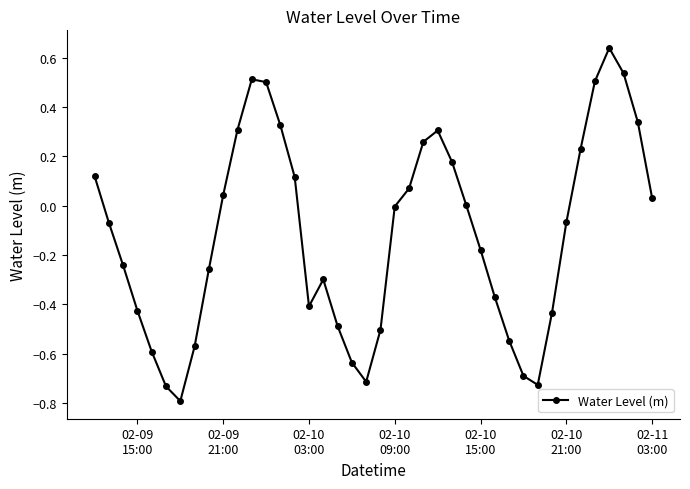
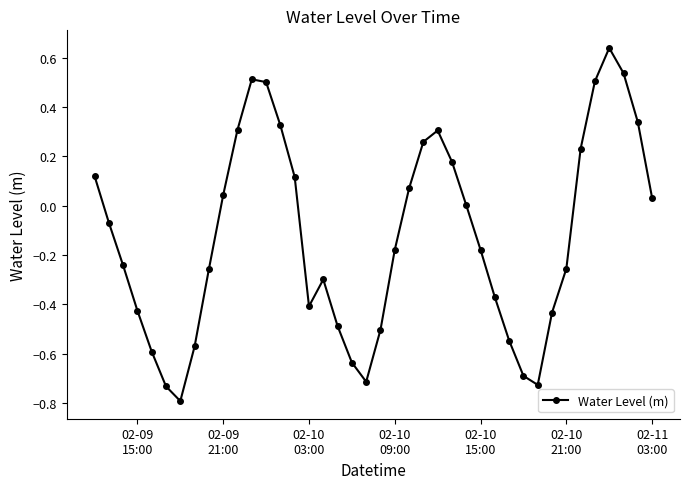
02-10 09:00: 0.00 -> -0.18
02-10 21:00: -0.07 -> -0.26
